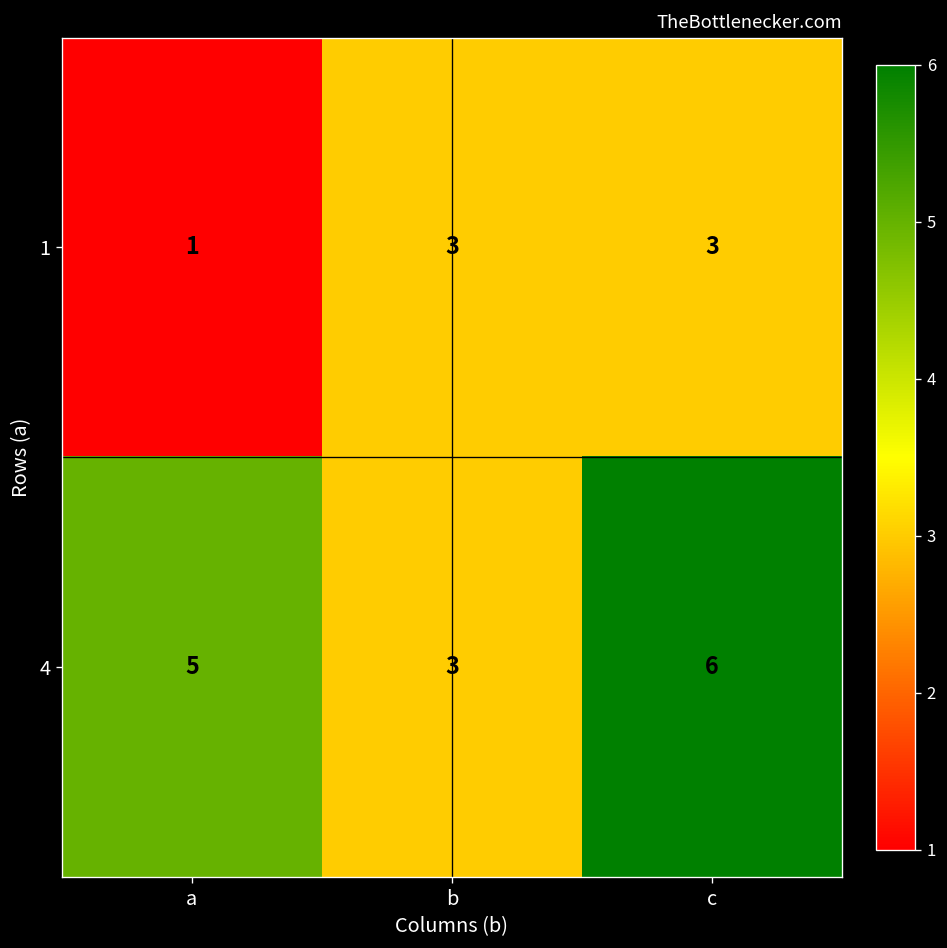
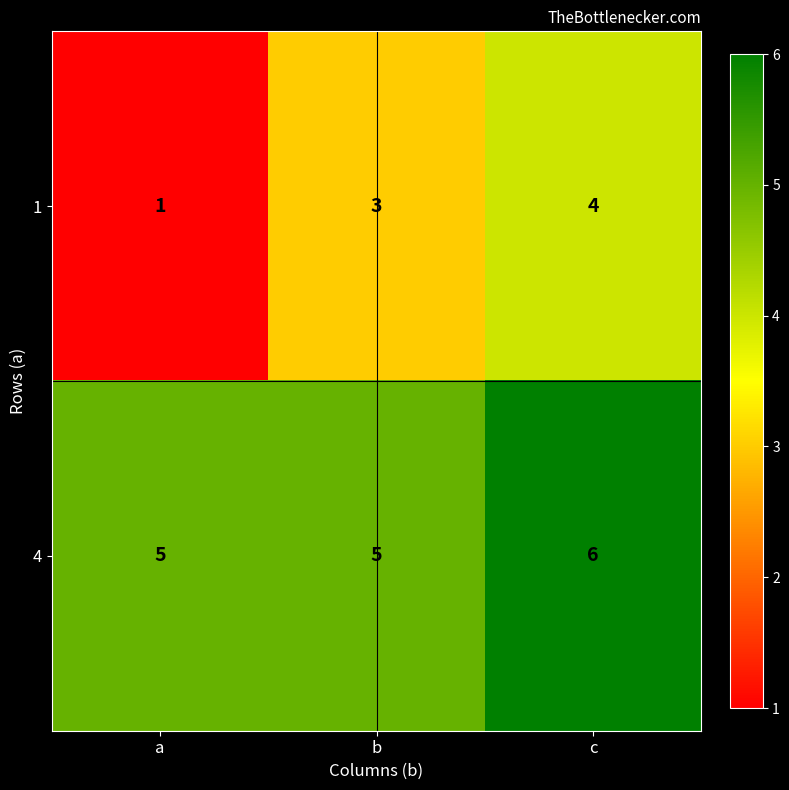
1, c: 3 -> 4
4, b: 3 -> 5
